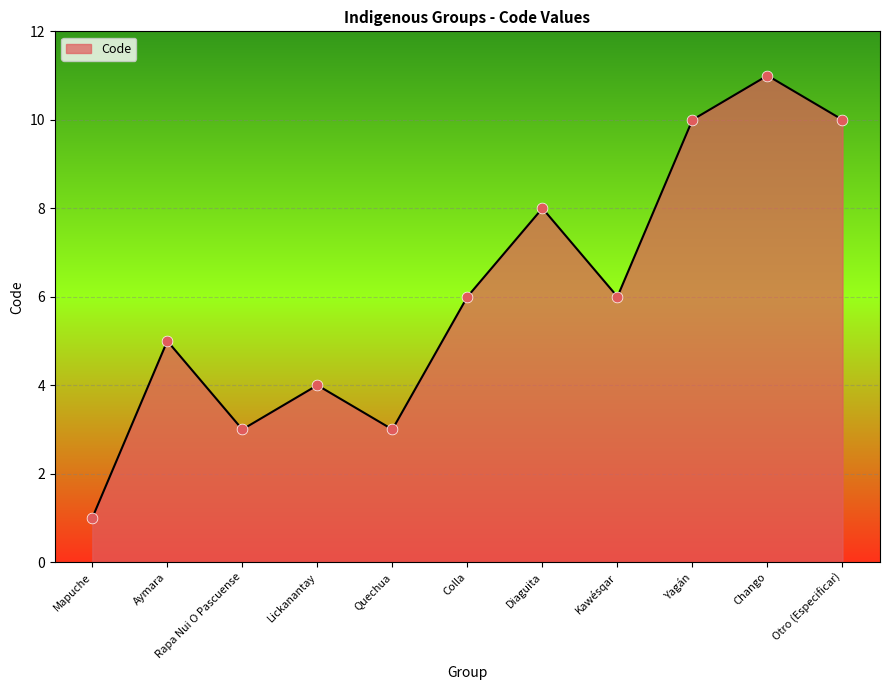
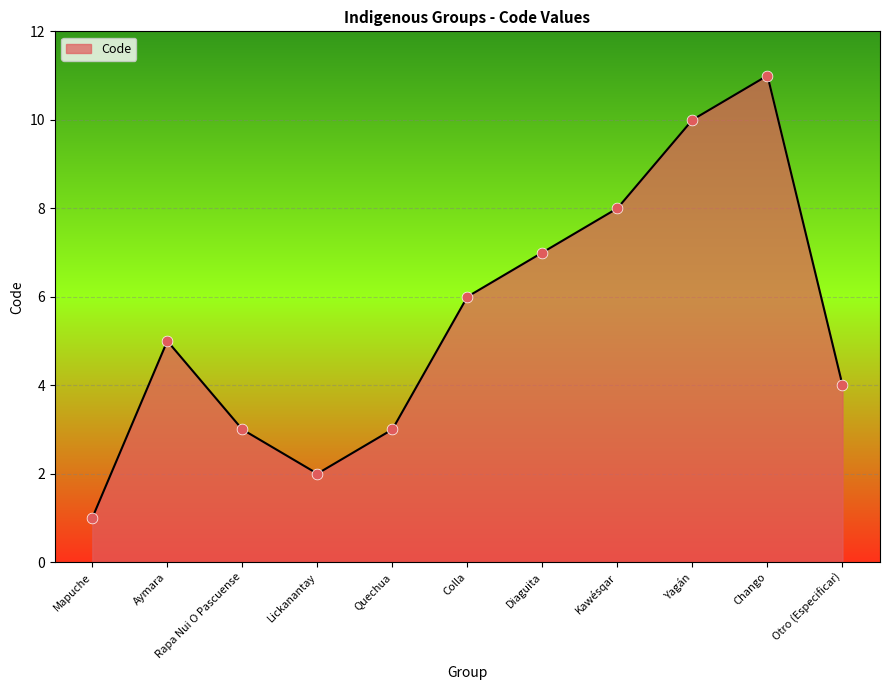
Lickanantay: 4 -> 2
Diaguita: 8 -> 7
Kawésqar: 6 -> 8
Otro (Especificar): 10 -> 4
